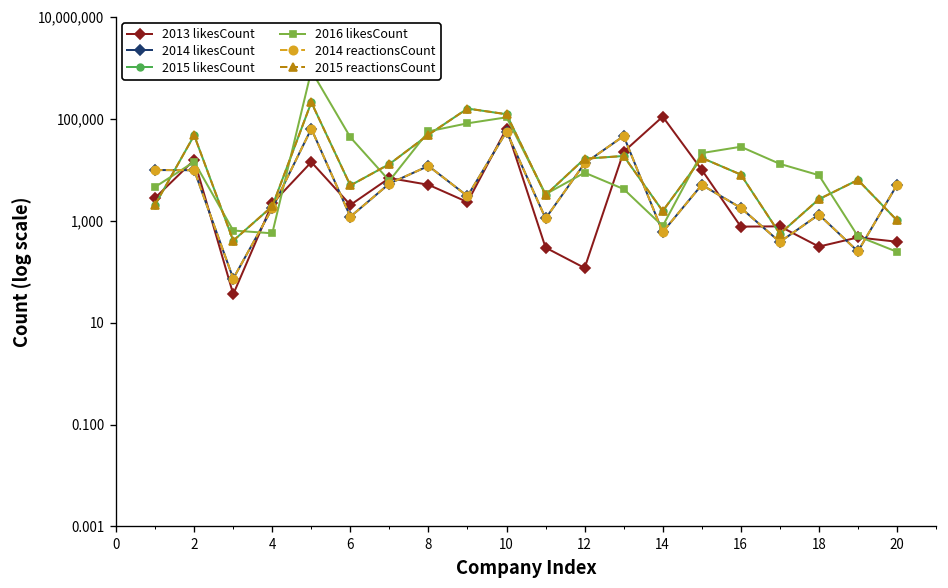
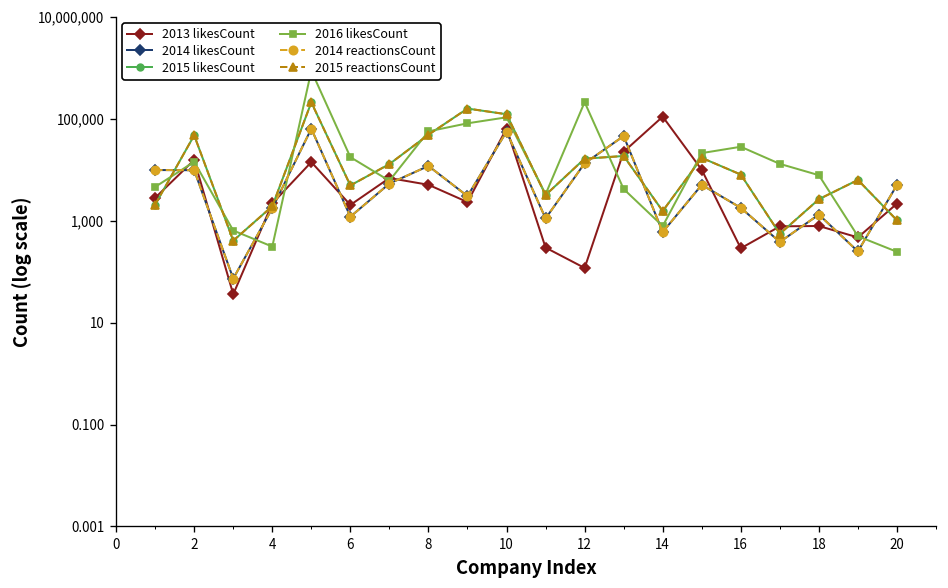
2016 likesCount, 4: 600 -> 300
2016 likesCount, 6: 40,000 -> 18,000
2016 likesCount, 12: 9,000 -> 200,000
2013 likesCount, 16: 800 -> 300
2013 likesCount, 18: 300 -> 800
2013 likesCount, 20: 400 -> 2,000
